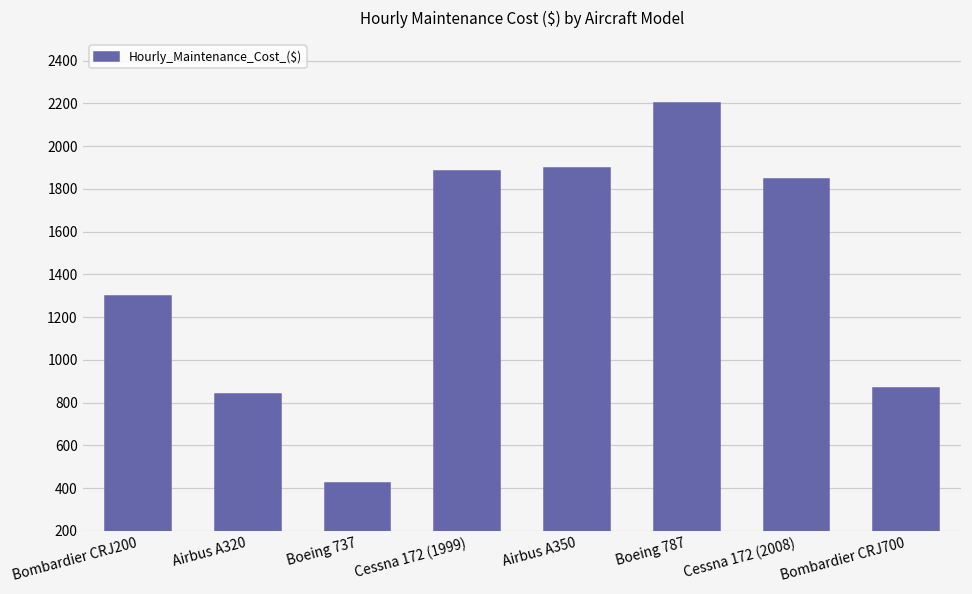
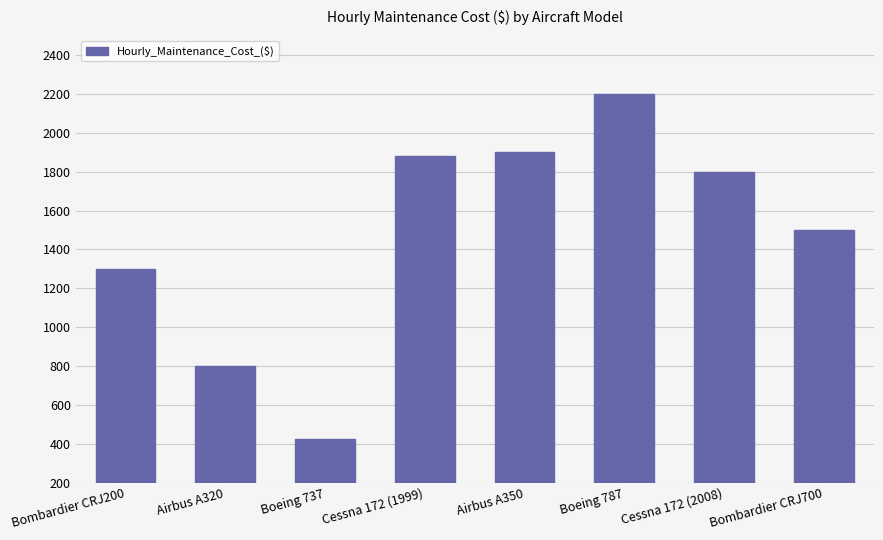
Airbus A320: 840 -> 800
Cessna 172 (2008): 1850 -> 1800
Bombardier CRJ700: 870 -> 1500
